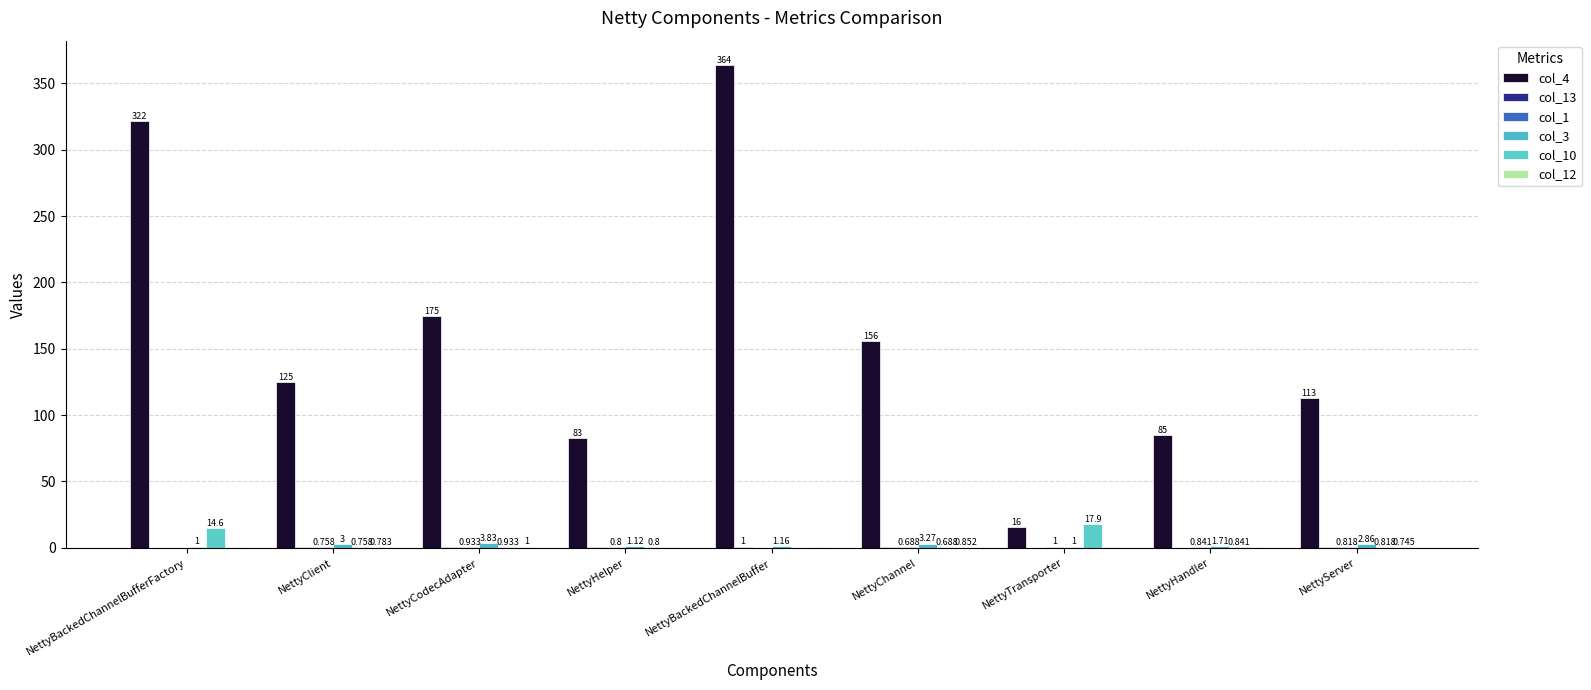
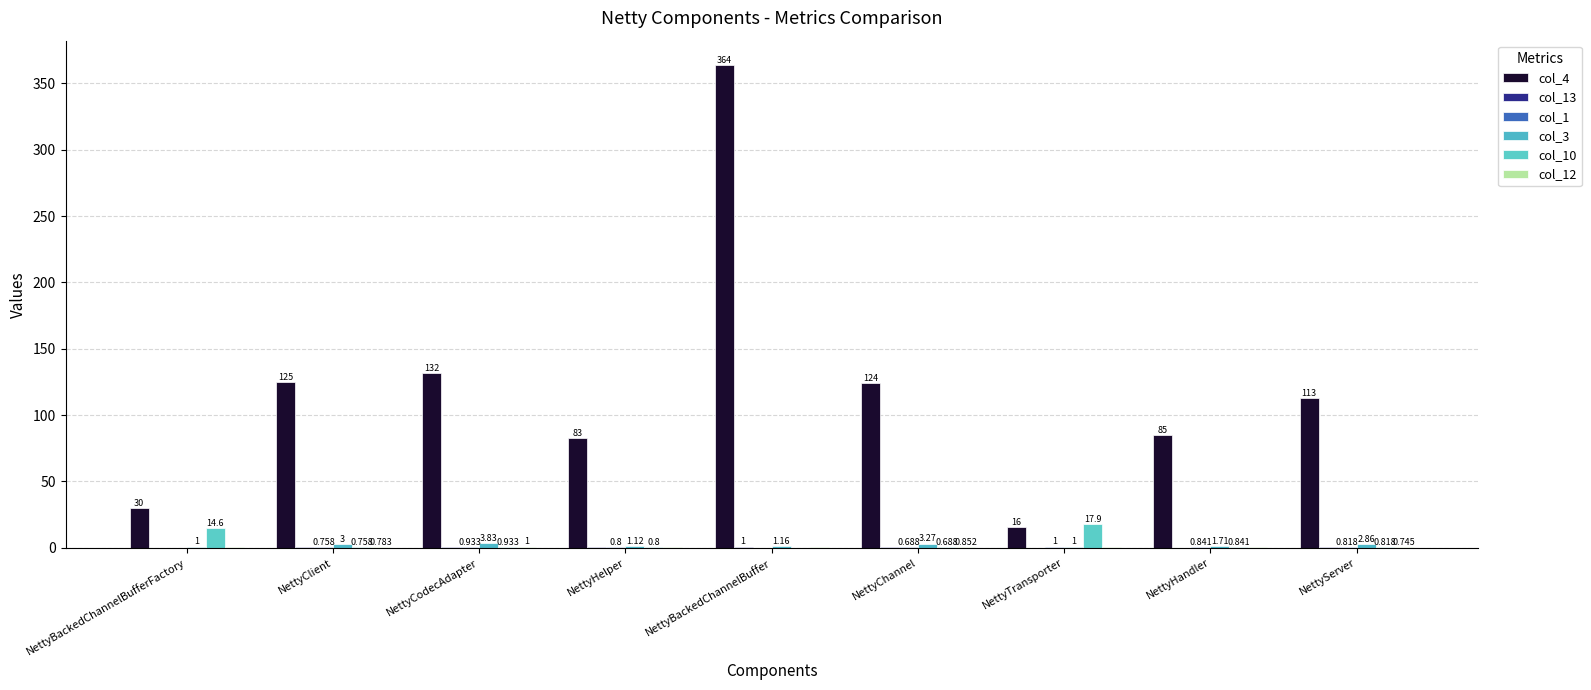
col_4, NettyBackedChannelBufferFactory: 322 -> 30
col_4, NettyCodecAdapter: 175 -> 132
col_4, NettyChannel: 156 -> 124
